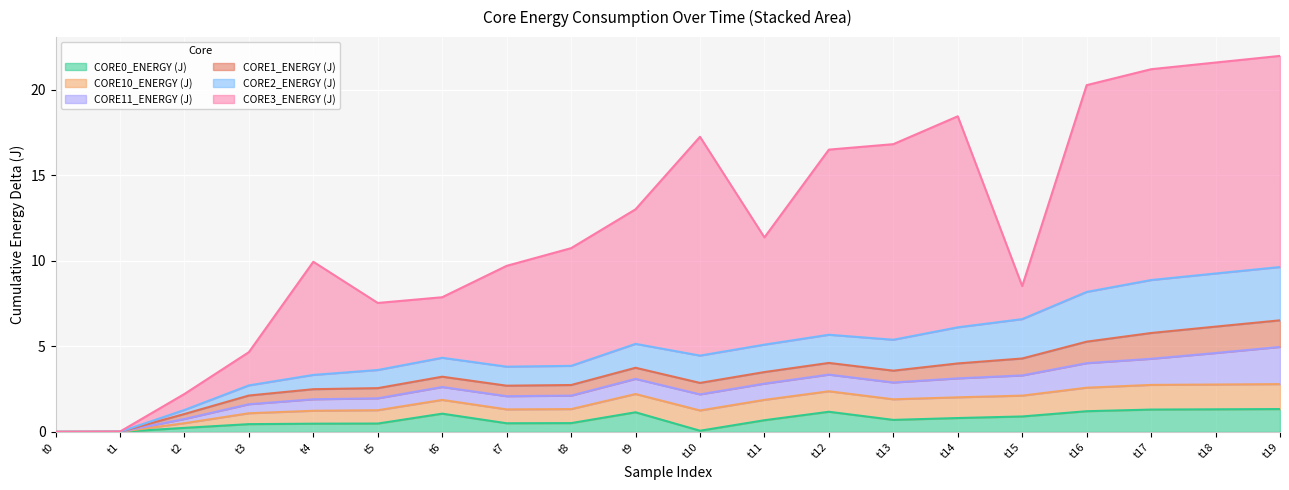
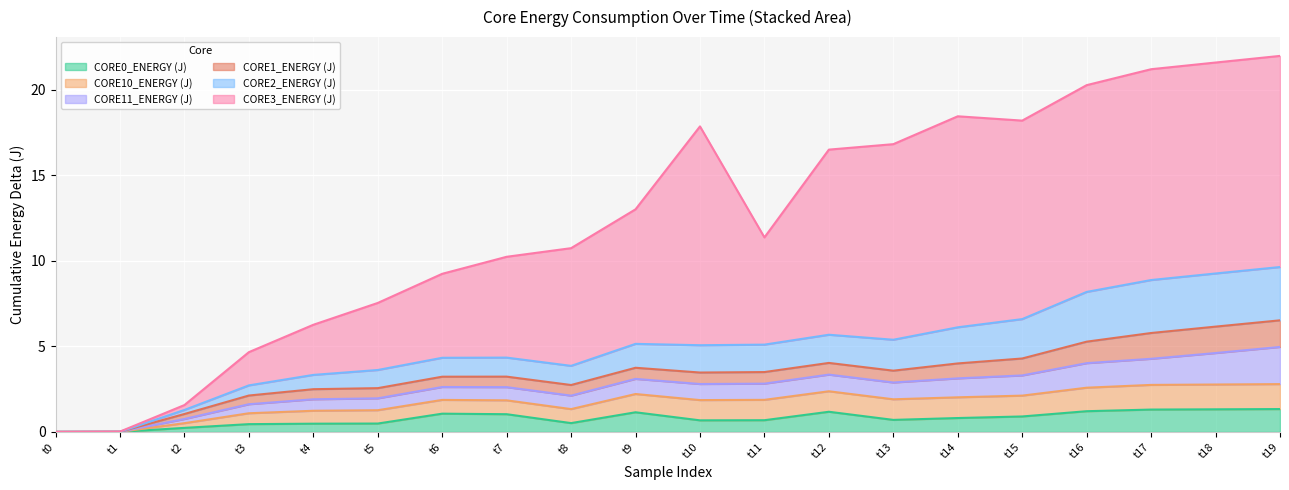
CORE3_ENERGY (J), t2: 0.9 -> 0.3
CORE3_ENERGY (J), t4: 6.6 -> 2.9
CORE3_ENERGY (J), t6: 3.5 -> 4.9
CORE0_ENERGY (J), t7: 0.5 -> 1.0
CORE0_ENERGY (J), t10: 0.1 -> 0.7
CORE3_ENERGY (J), t15: 1.9 -> 11.6
